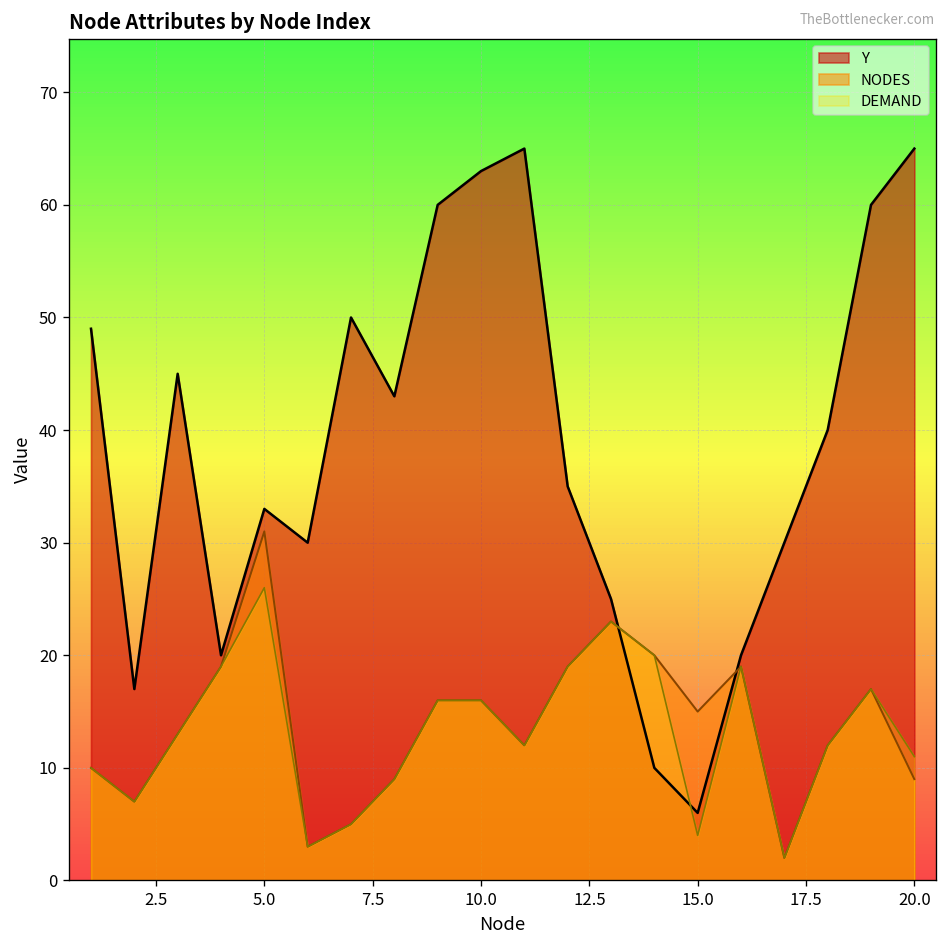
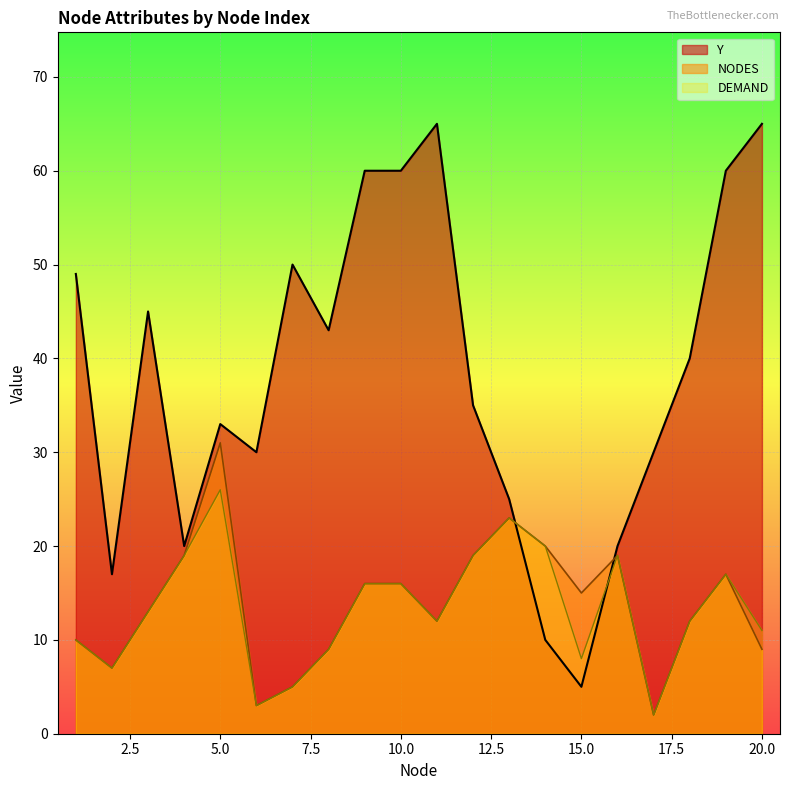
Y, 10.0: 63 -> 60
Y, 15.0: 6 -> 5
DEMAND, 15.0: 4 -> 8
